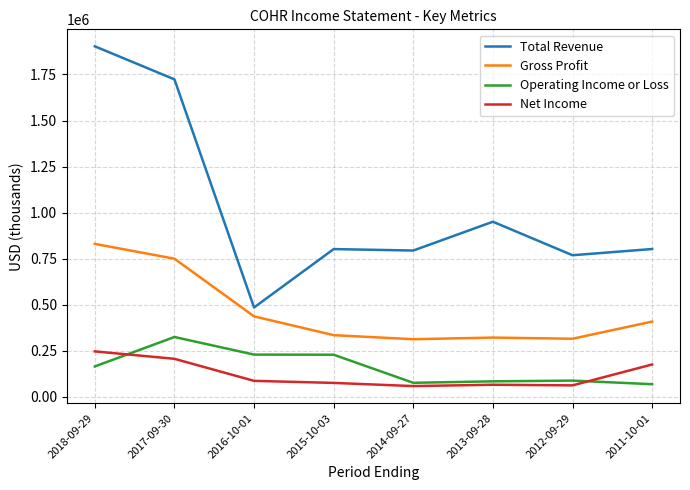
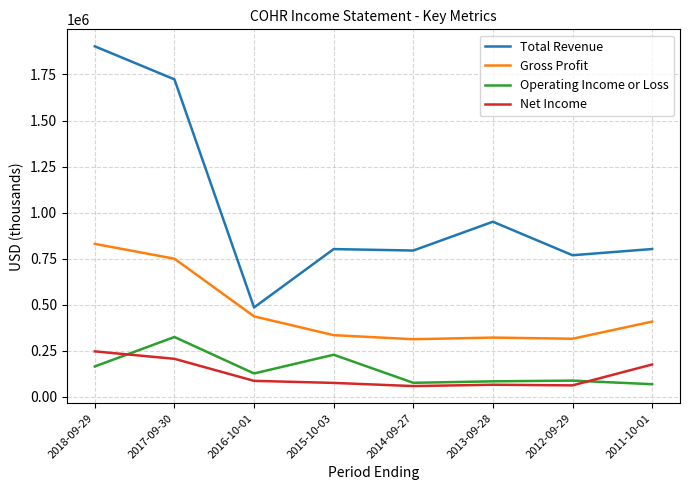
Operating Income or Loss, 2016-10-01: 230000 -> 130000
